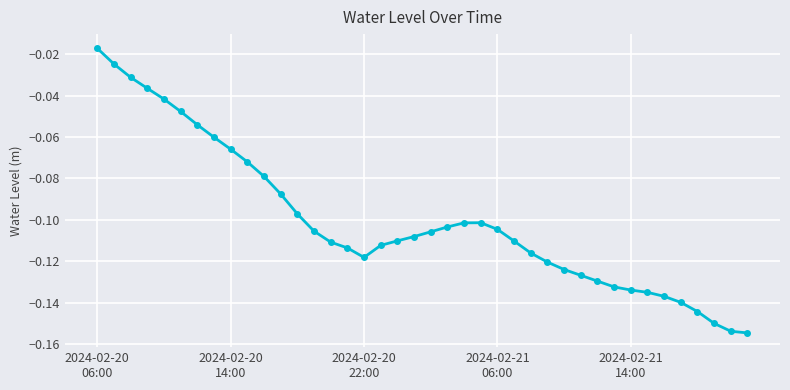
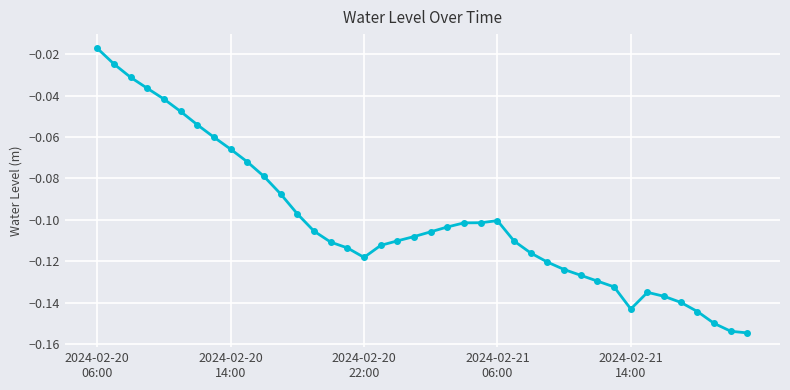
2024-02-21 06:00: -0.105 -> -0.100
2024-02-21 14:00: -0.134 -> -0.143
